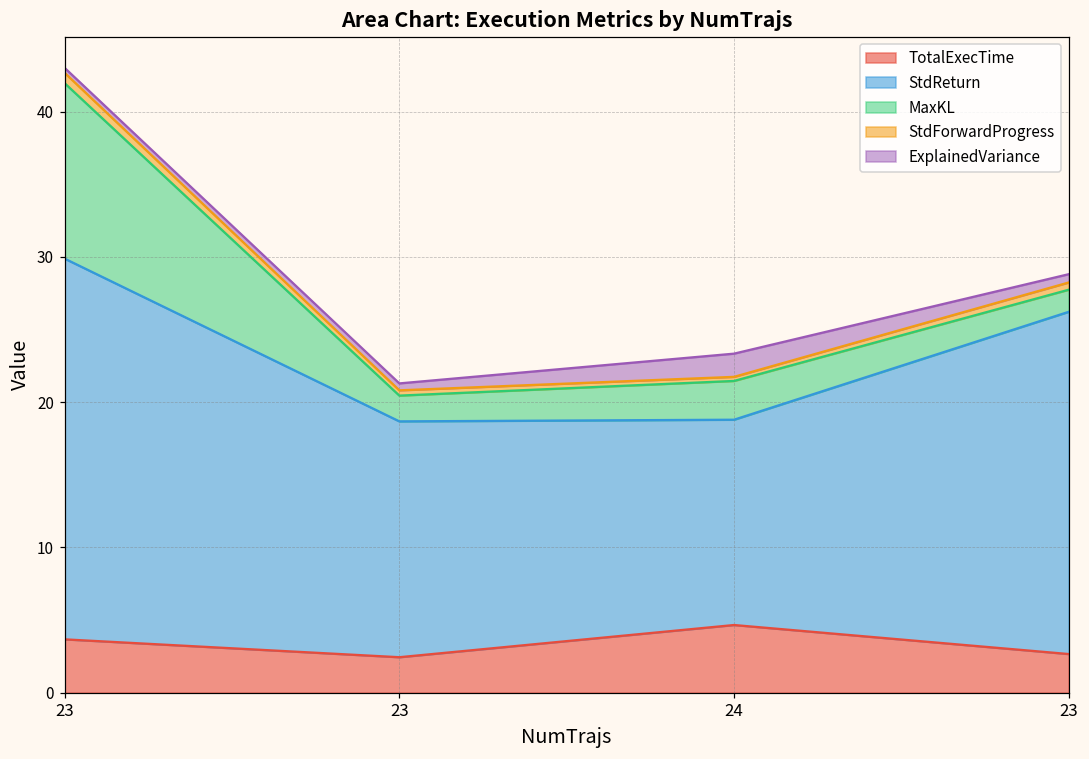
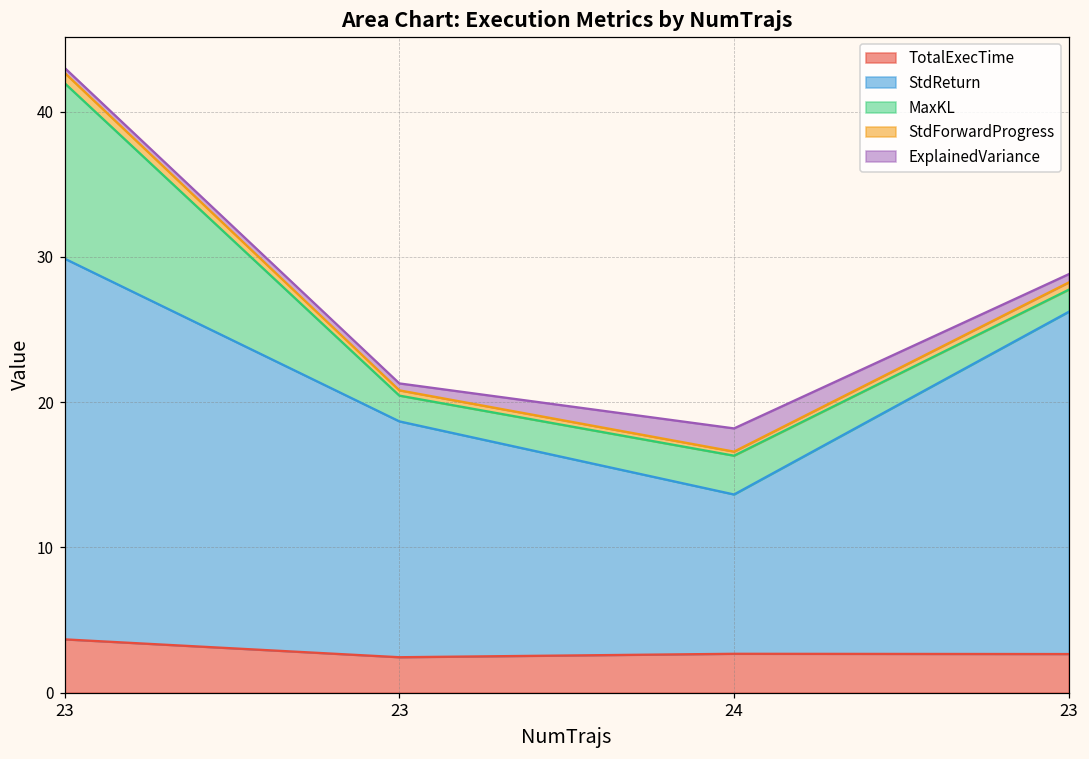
TotalExecTime, 24: 4.7 -> 2.7
StdReturn, 24: 14.1 -> 11.0
